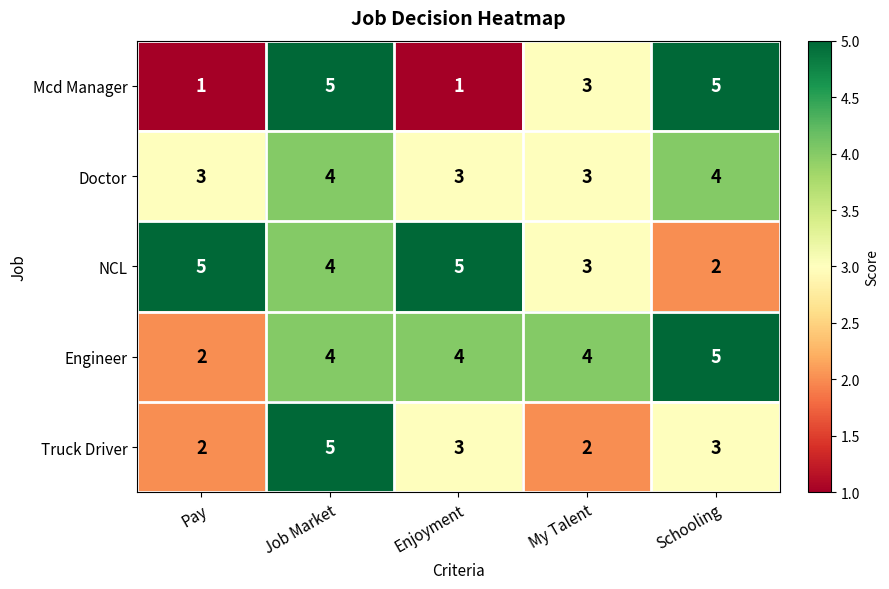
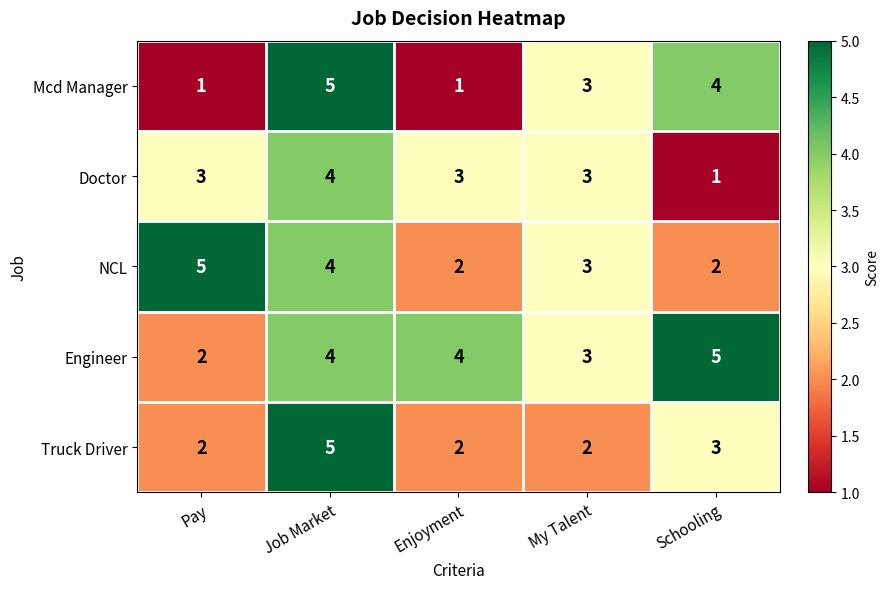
Mcd Manager, Schooling: 5 -> 4
Doctor, Schooling: 4 -> 1
NCL, Enjoyment: 5 -> 2
Engineer, My Talent: 4 -> 3
Truck Driver, Enjoyment: 3 -> 2
